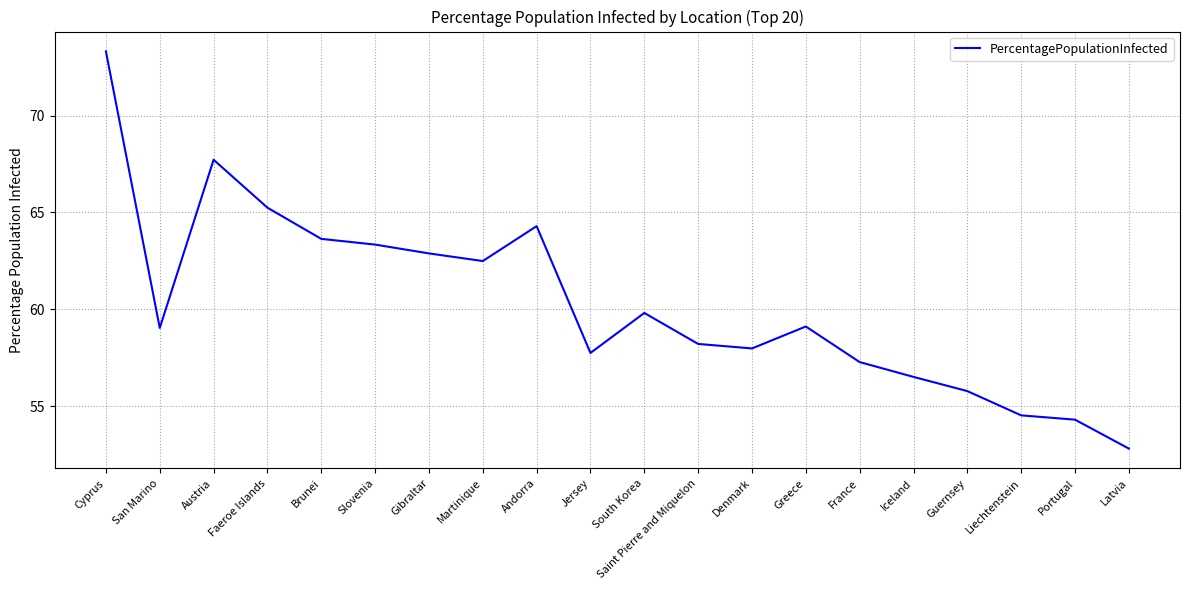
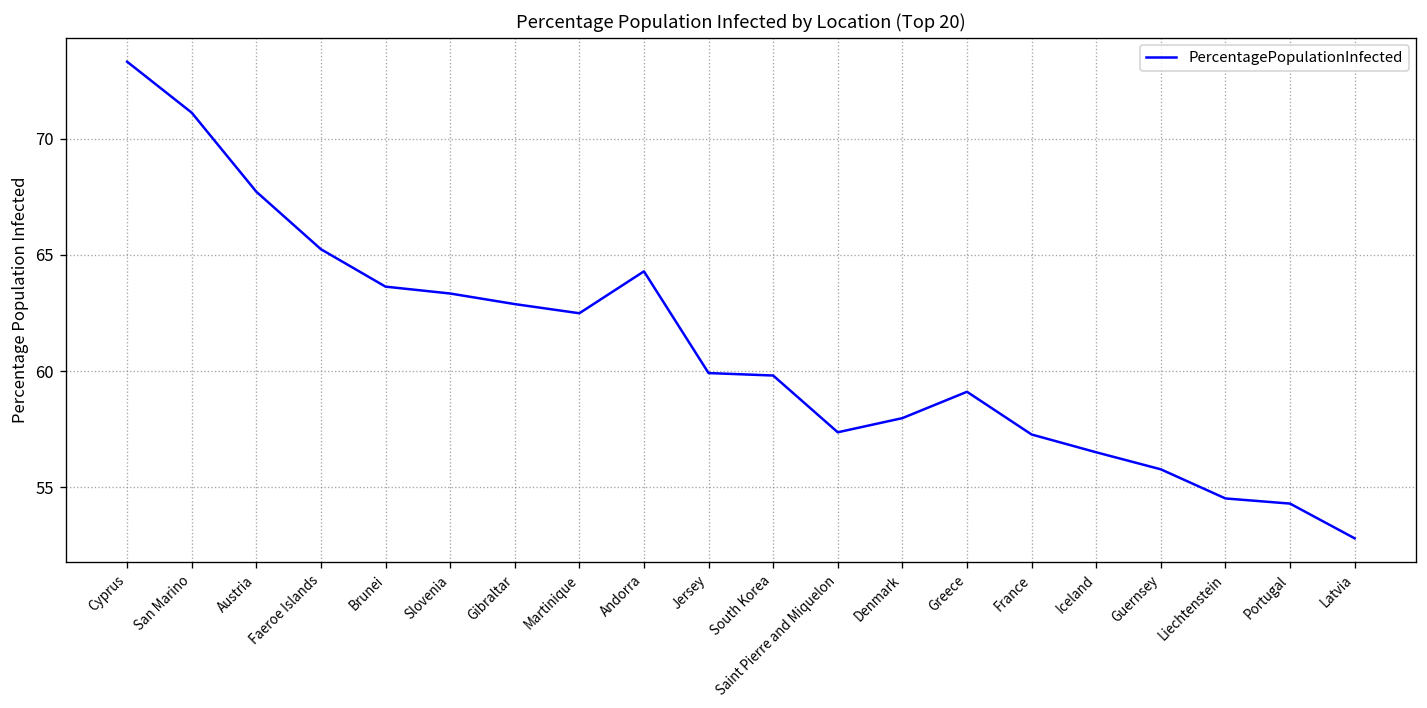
San Marino: 59.0 -> 71.1
Jersey: 57.8 -> 59.9
Saint Pierre and Miquelon: 58.2 -> 57.4
